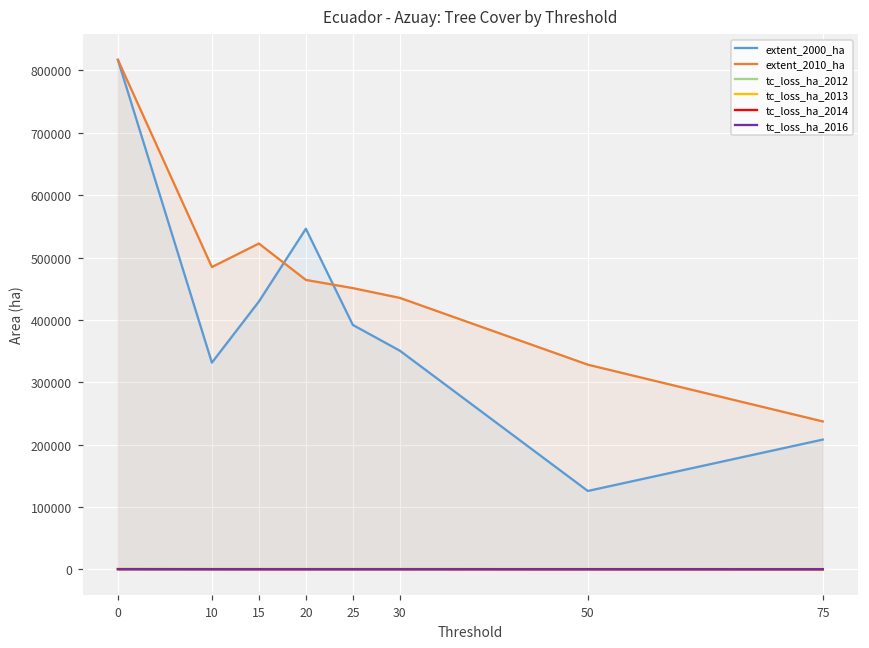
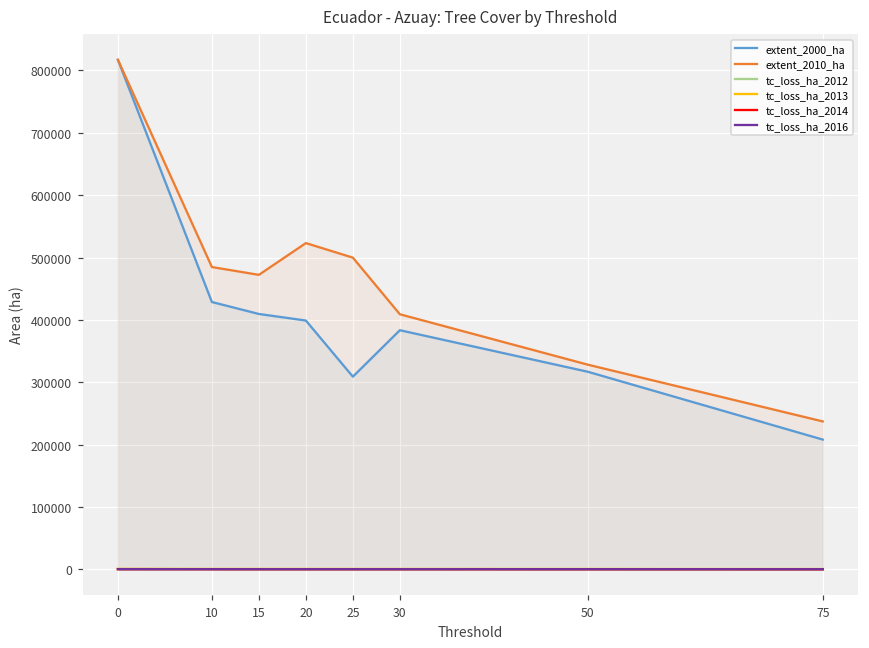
extent_2000_ha, 10: 330000 -> 430000
extent_2000_ha, 15: 430000 -> 410000
extent_2010_ha, 15: 520000 -> 470000
extent_2000_ha, 20: 550000 -> 400000
extent_2010_ha, 20: 460000 -> 520000
extent_2000_ha, 25: 390000 -> 310000
extent_2010_ha, 25: 450000 -> 500000
extent_2000_ha, 30: 350000 -> 380000
extent_2010_ha, 30: 440000 -> 410000
extent_2000_ha, 50: 130000 -> 320000
